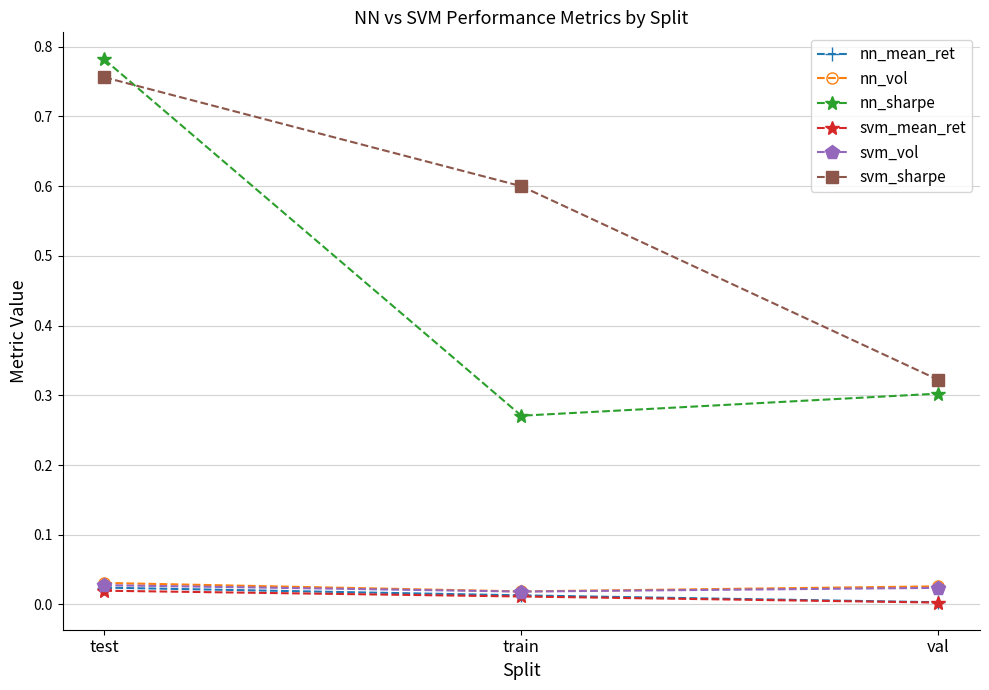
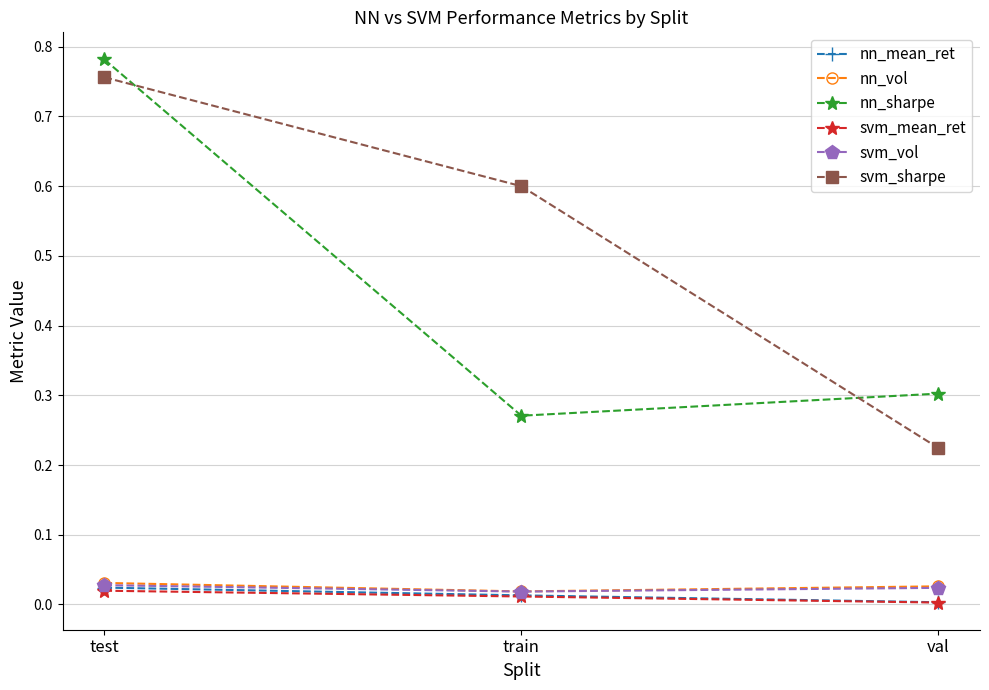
svm_sharpe, val: 0.32 -> 0.22
